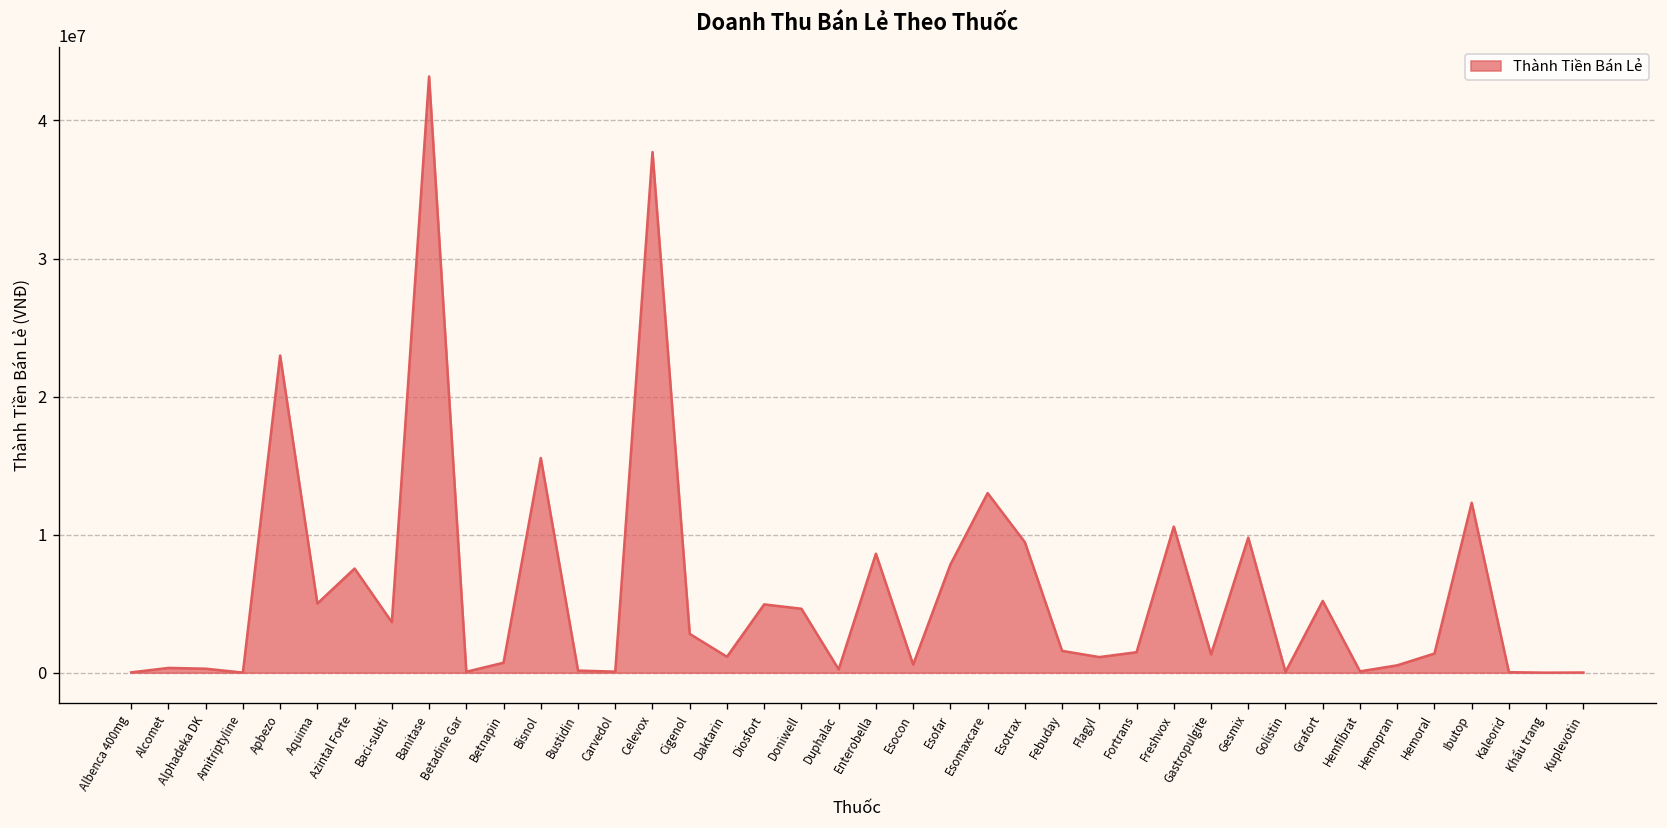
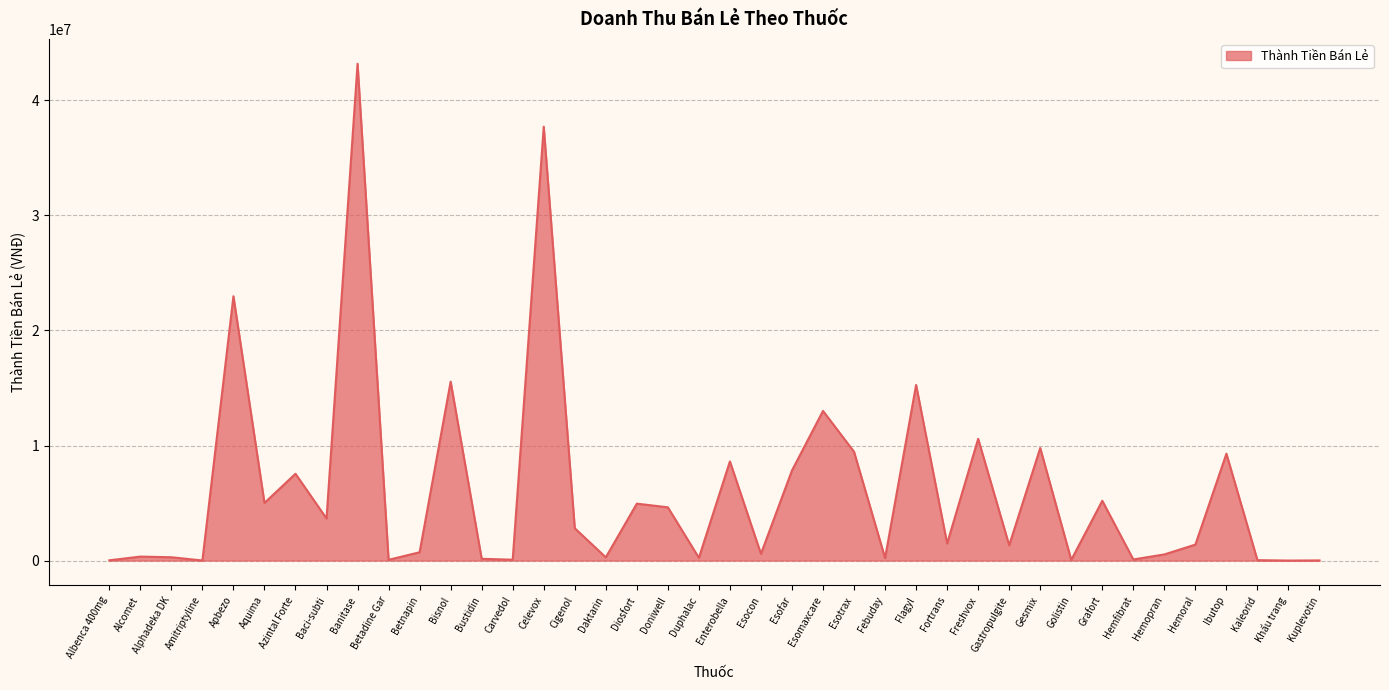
Daktarin: 1200000 -> 300000
Febuday: 1600000 -> 200000
Flagyl: 1100000 -> 15300000
Ibutop: 12300000 -> 9300000
